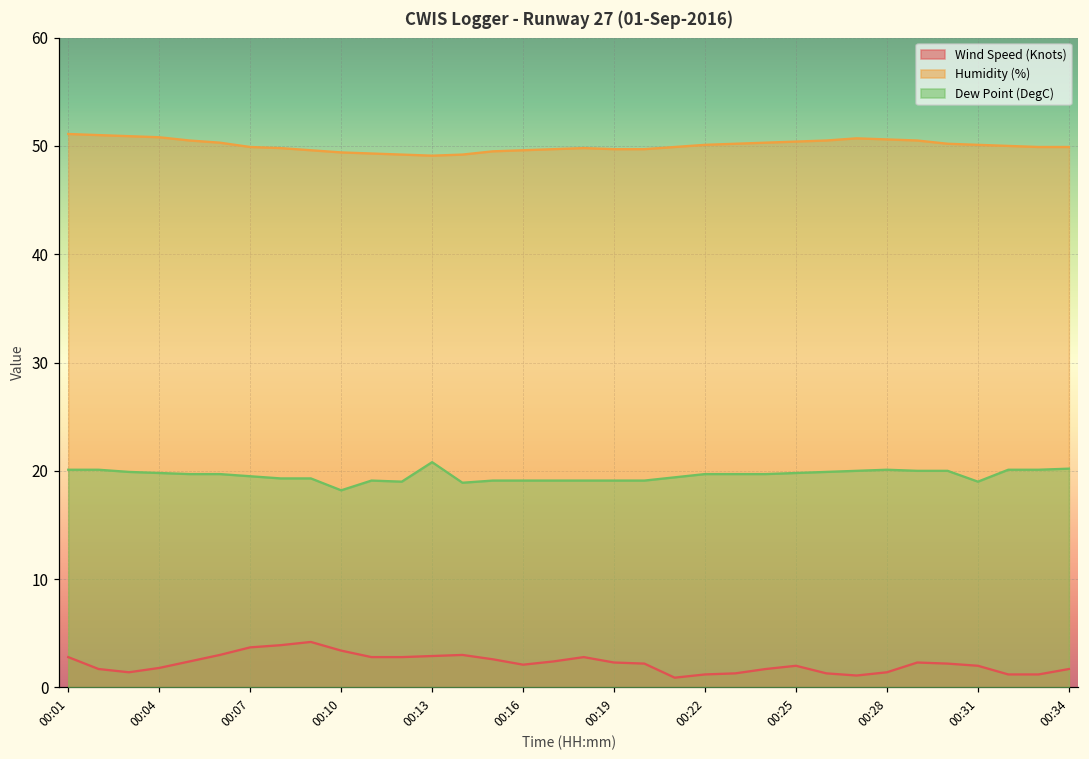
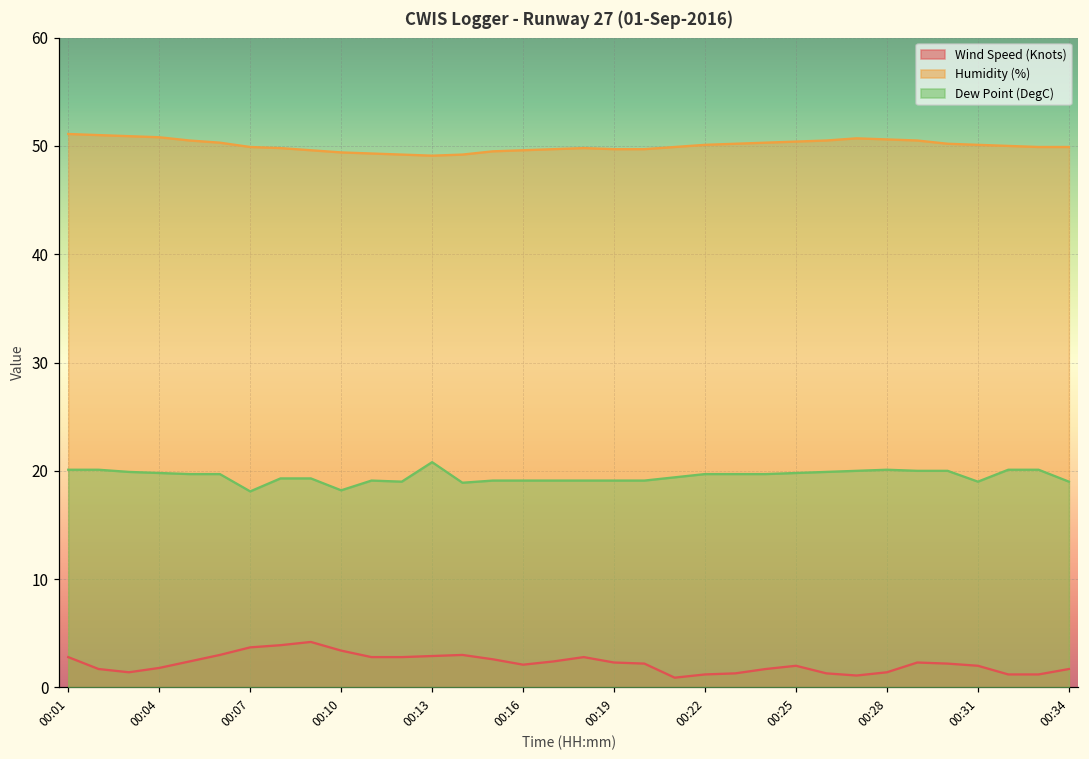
Dew Point (DegC), 00:07: 20 -> 18
Dew Point (DegC), 00:34: 20 -> 19
